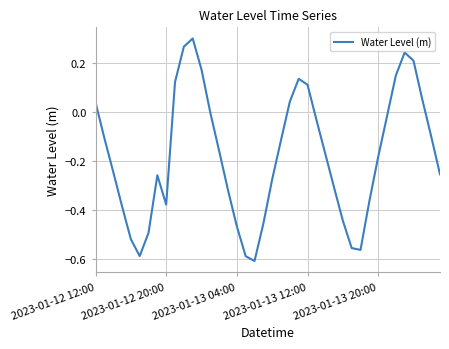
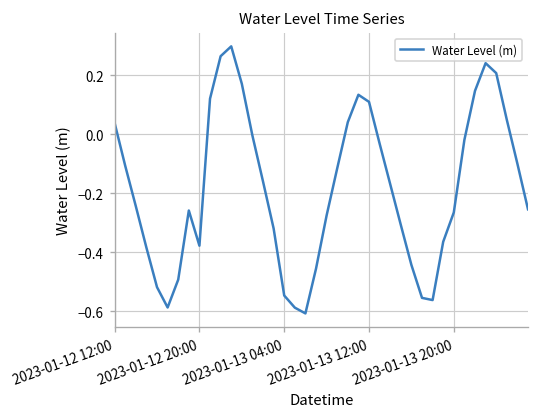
2023-01-13 04:00: -0.47 -> -0.55
2023-01-13 20:00: -0.18 -> -0.26
